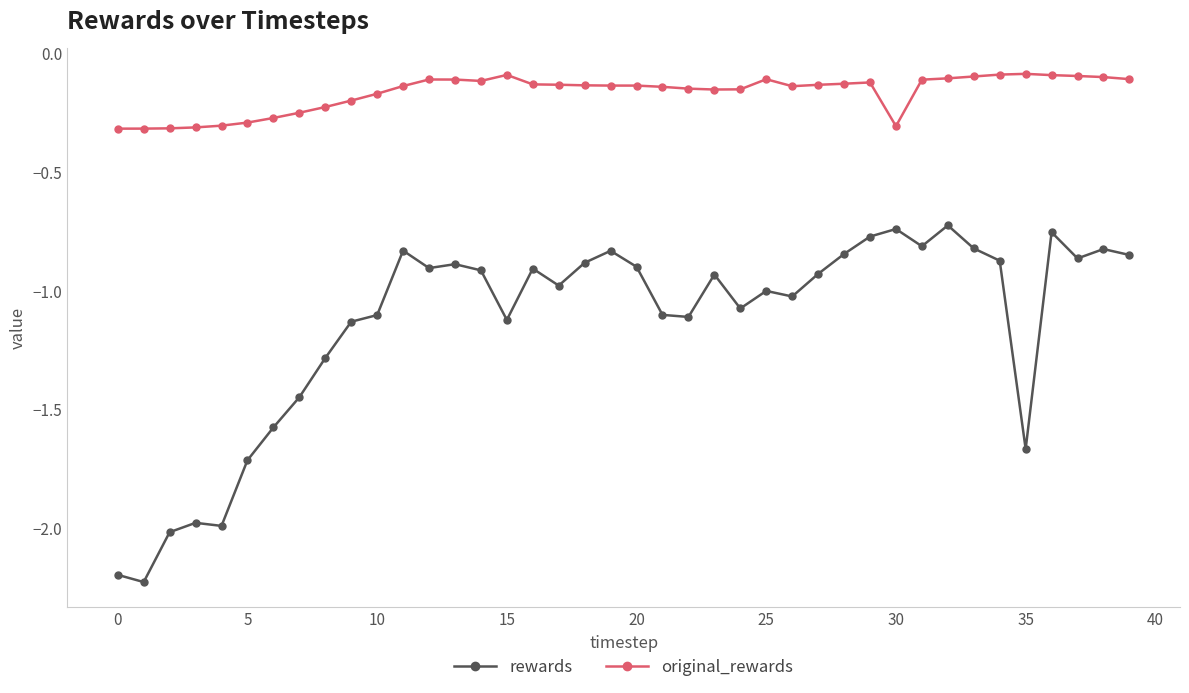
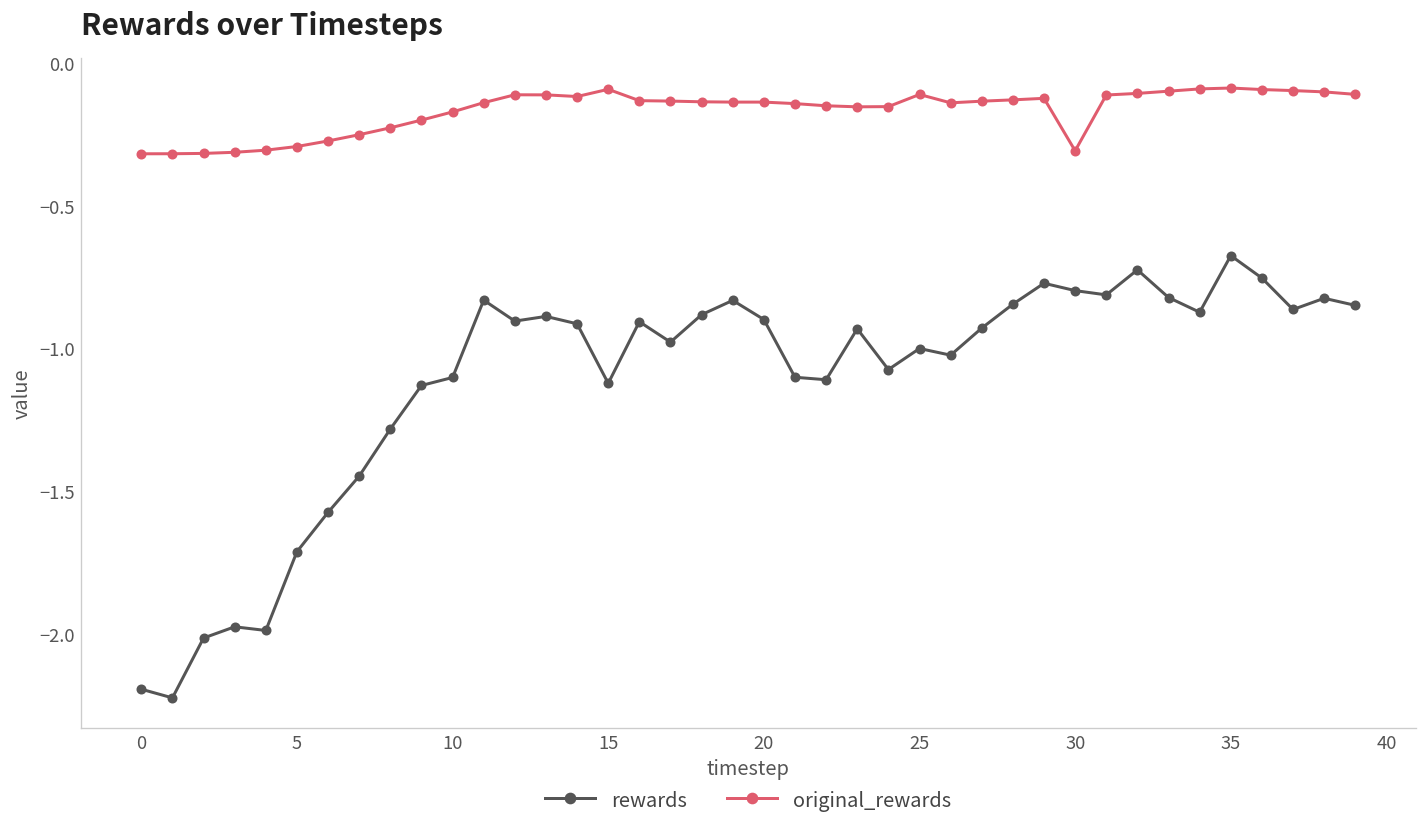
rewards, 30: -0.74 -> -0.80
rewards, 35: -1.66 -> -0.67
